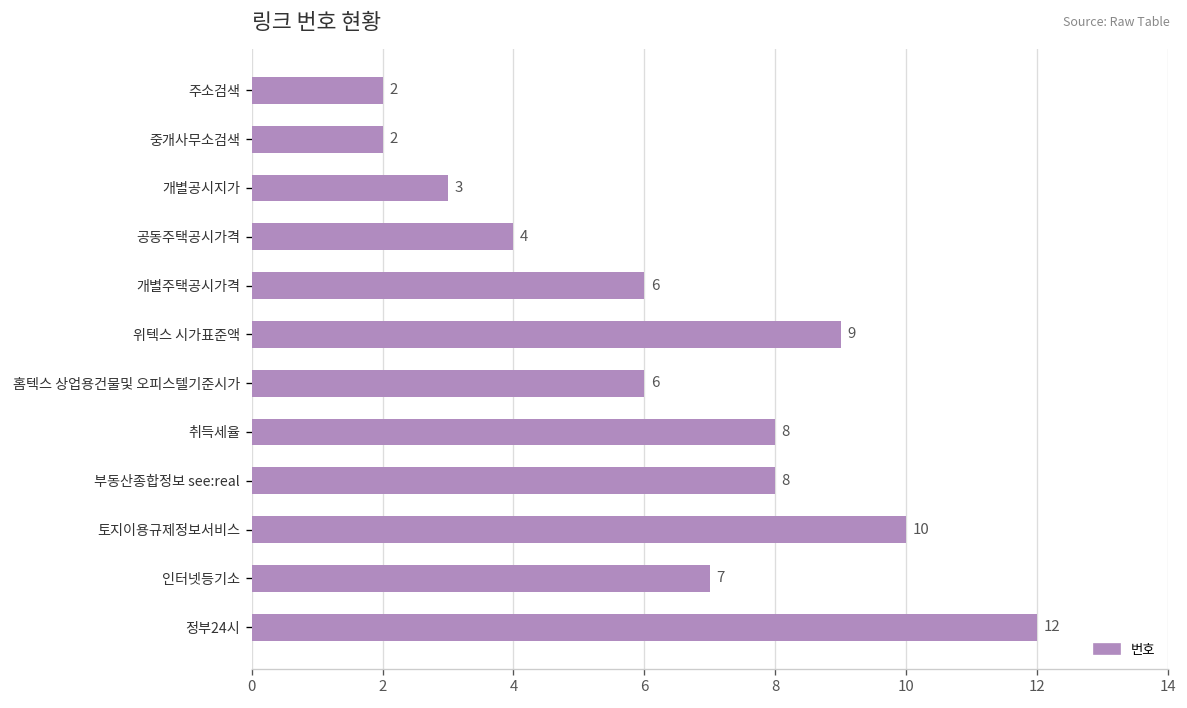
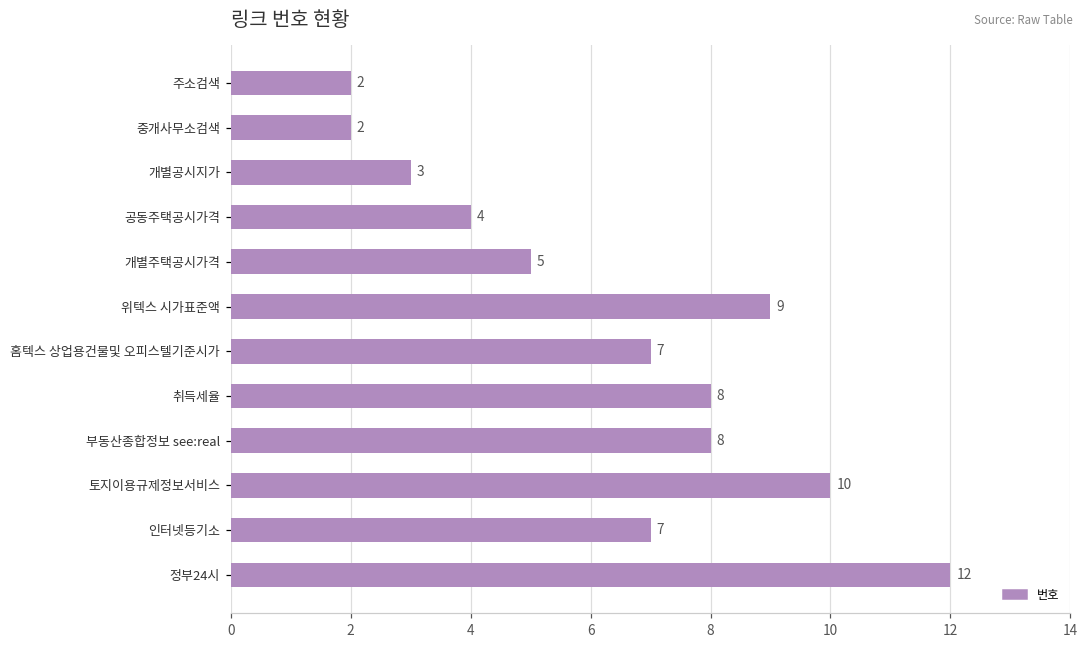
개별주택공시가격: 6 -> 5
홈텍스 상업용건물및 오피스텔기준시가: 6 -> 7
